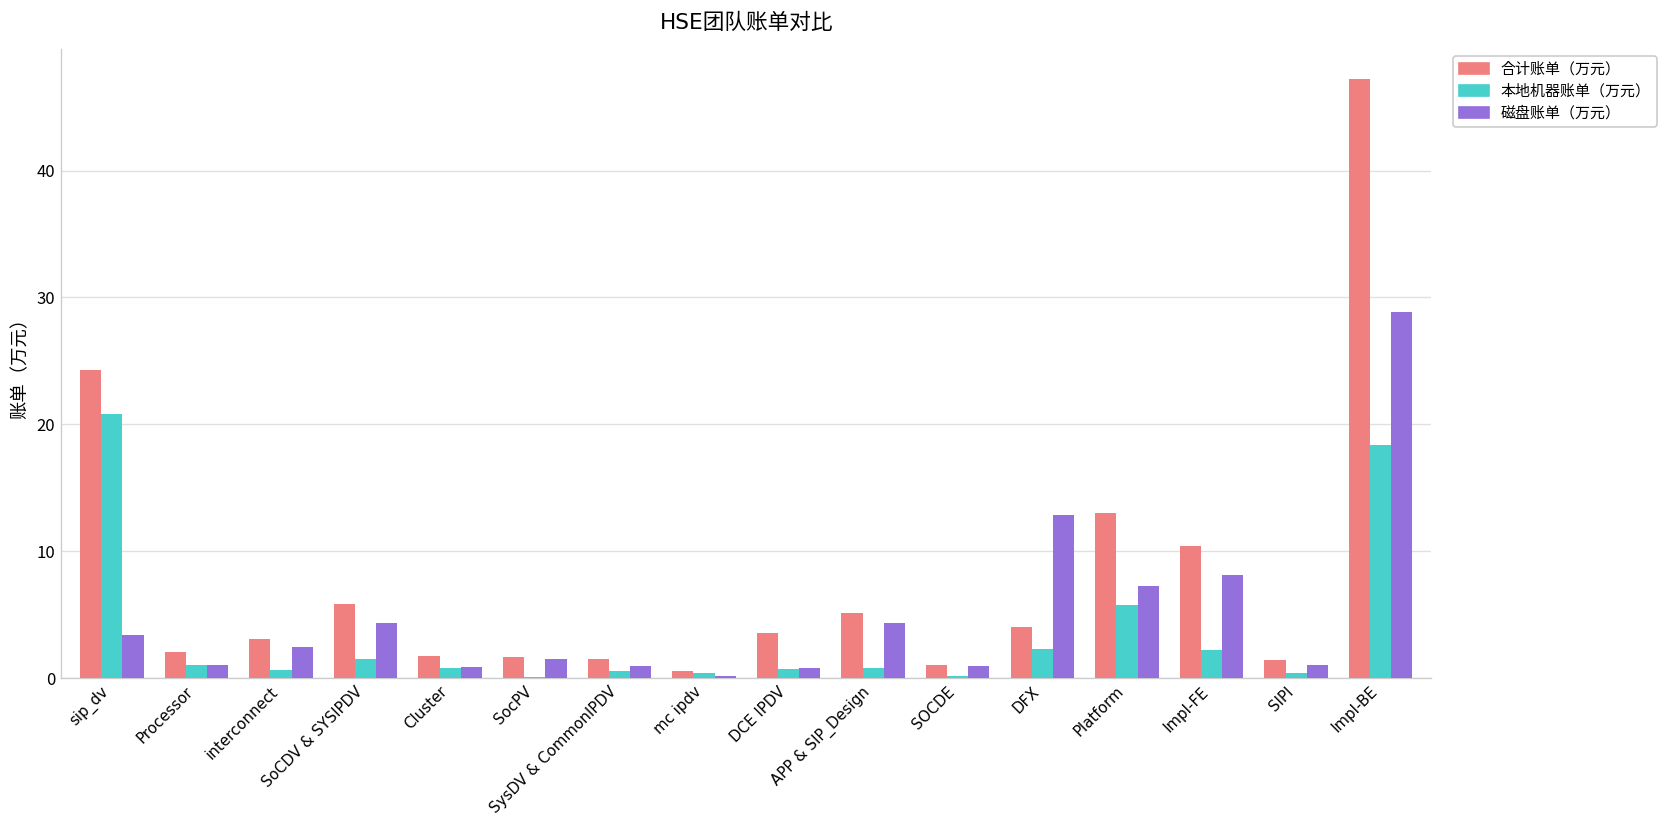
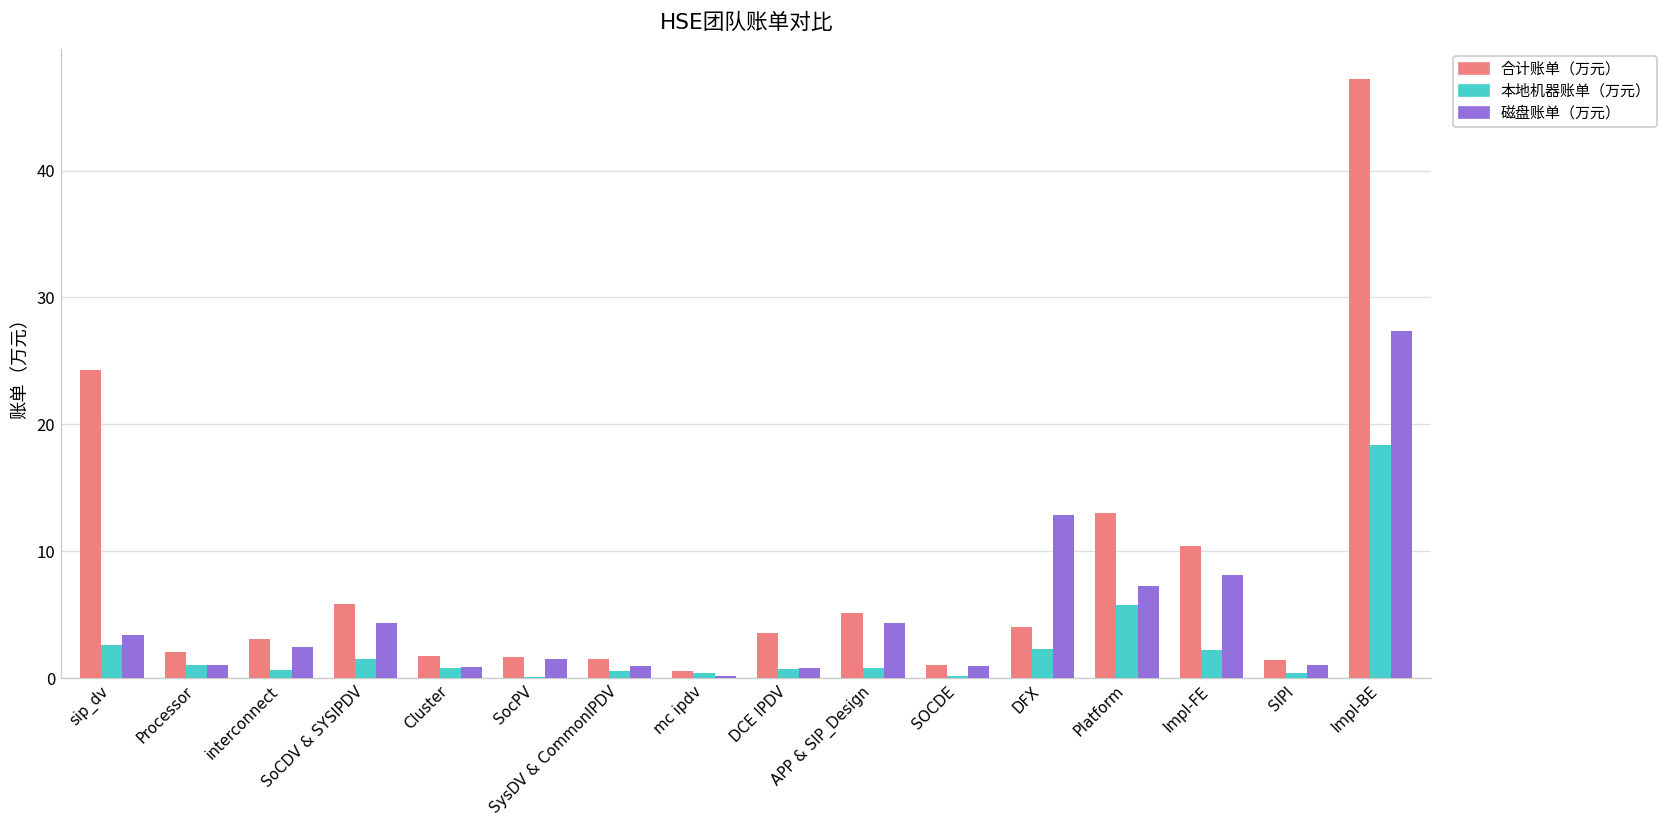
本地机器账单（万元）, sip_dv: 20.8 -> 2.6
磁盘账单（万元）, Impl-BE: 28.8 -> 27.4
